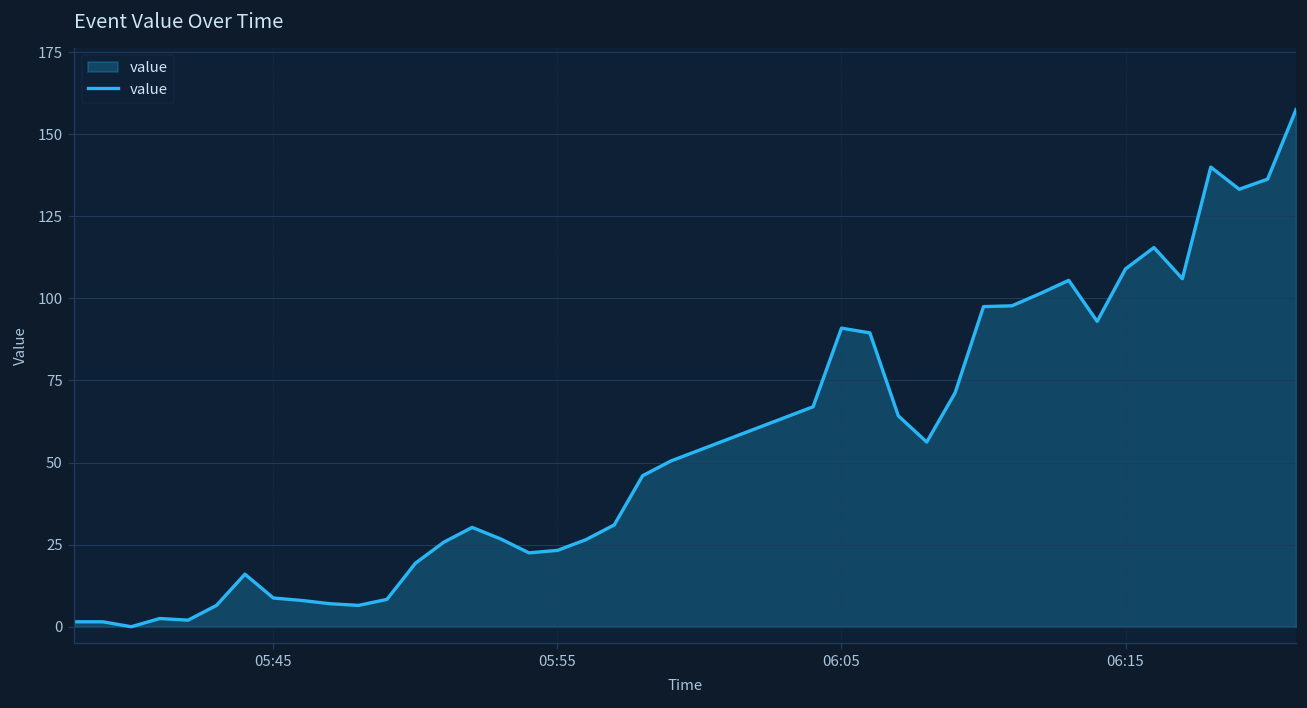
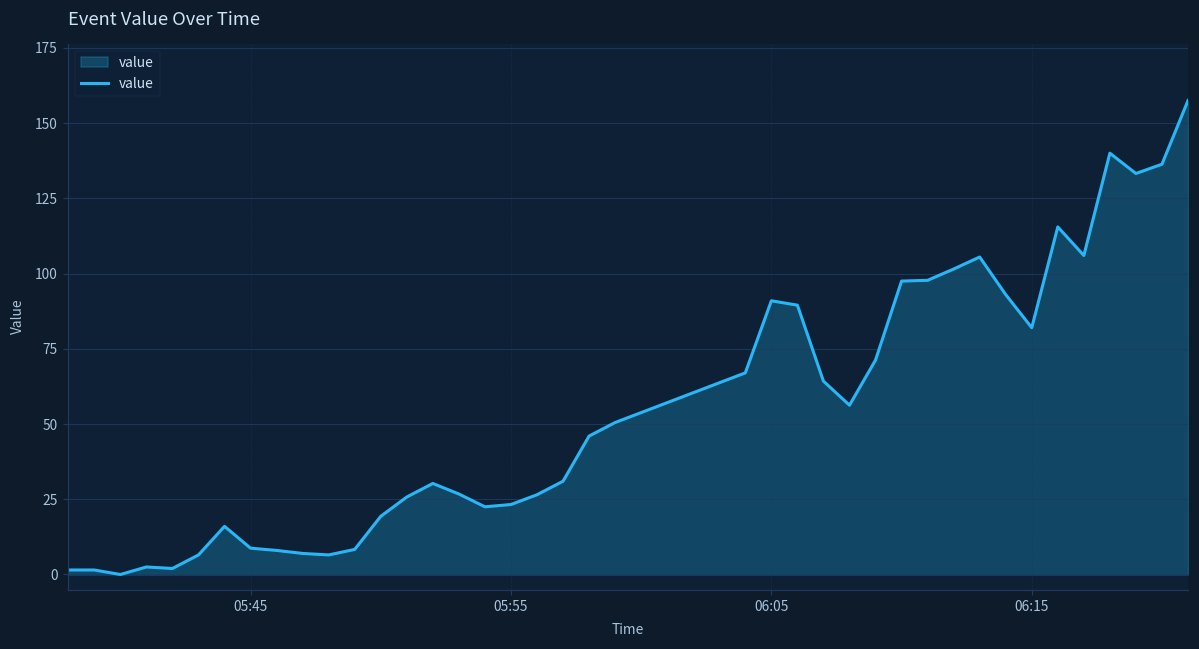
06:15: 109 -> 82
